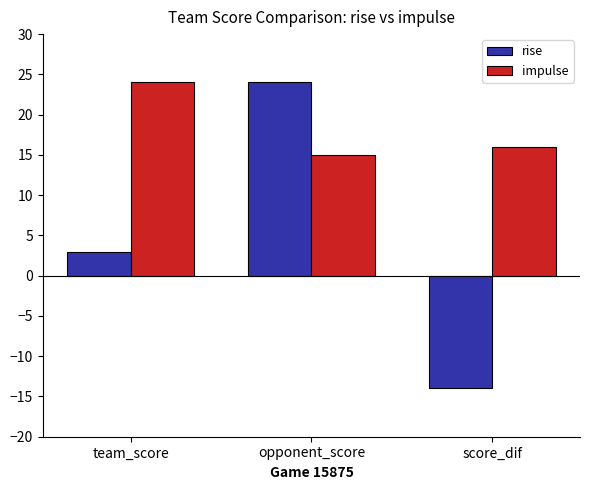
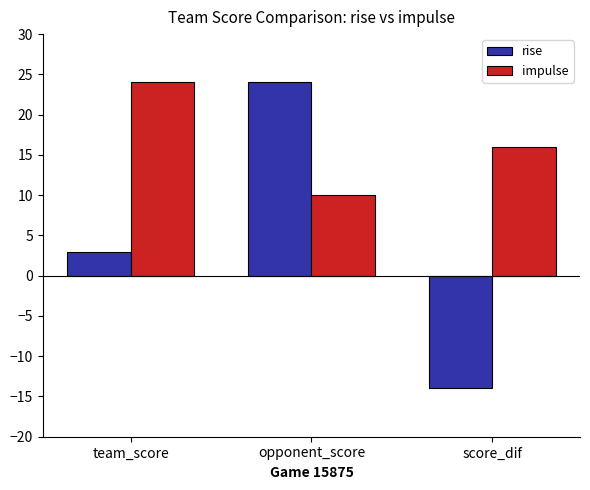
impulse, opponent_score: 15 -> 10
